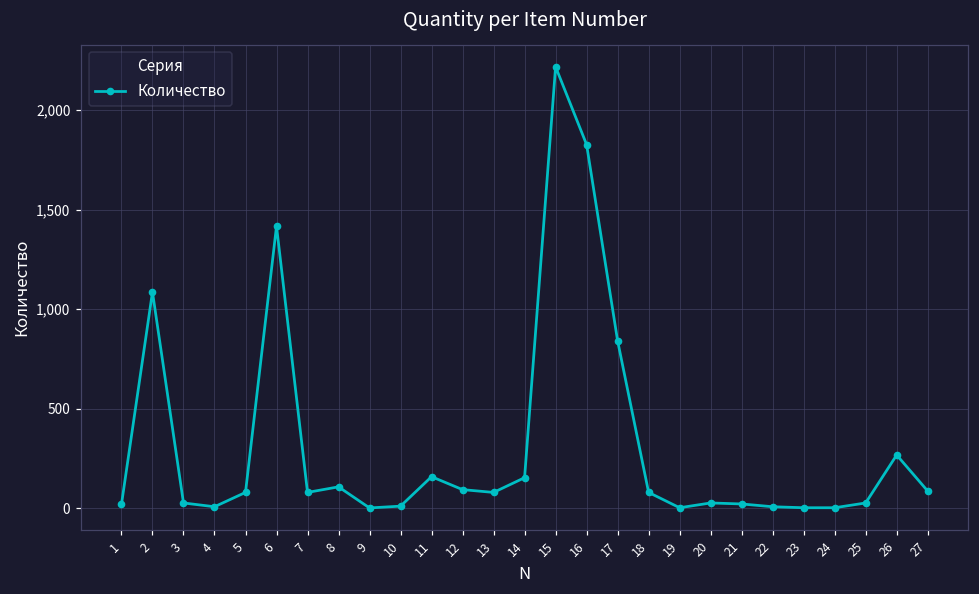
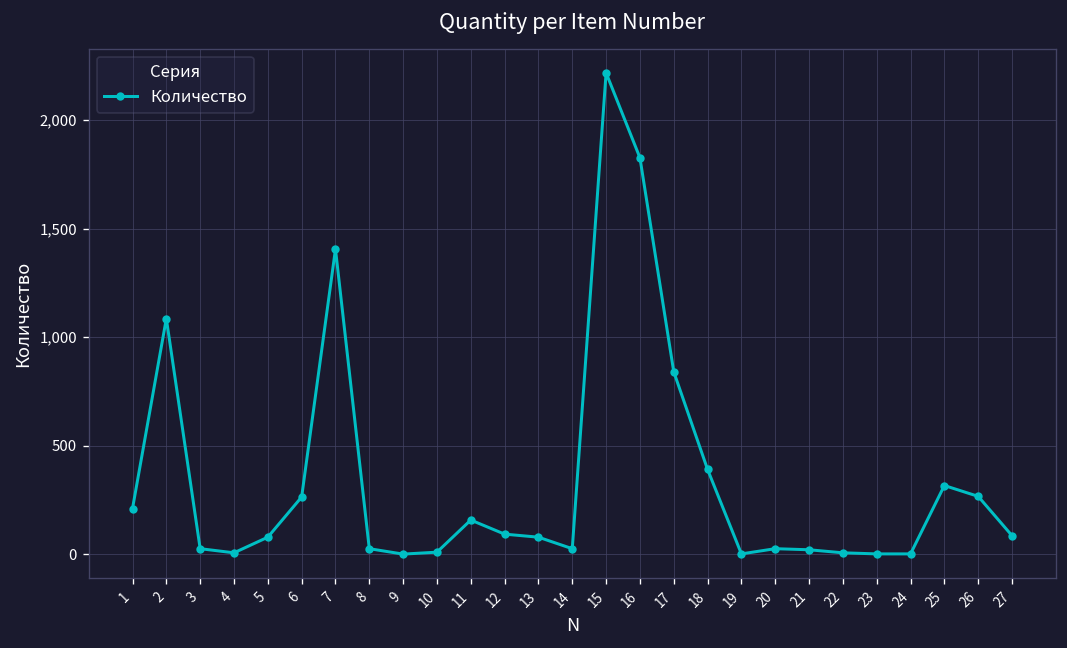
1: 20 -> 210
6: 1,420 -> 260
7: 80 -> 1,410
8: 110 -> 30
14: 150 -> 30
18: 80 -> 390
25: 30 -> 320
